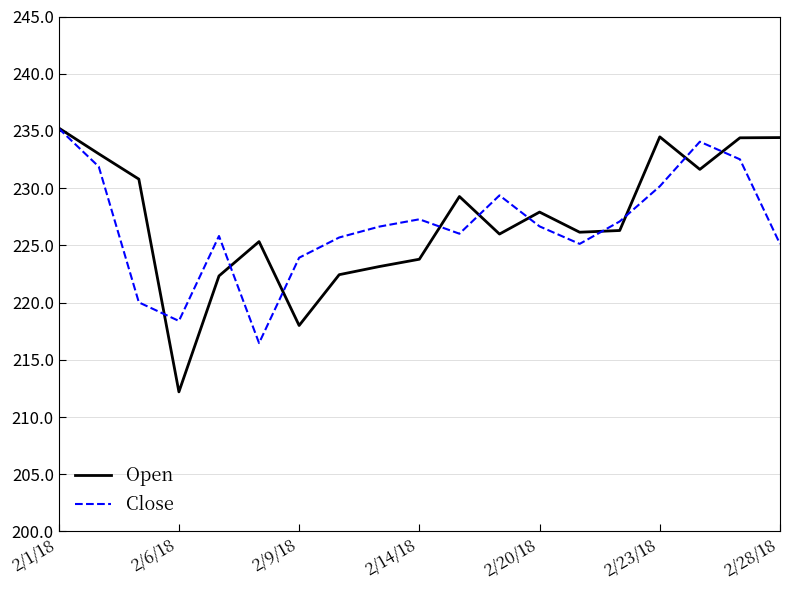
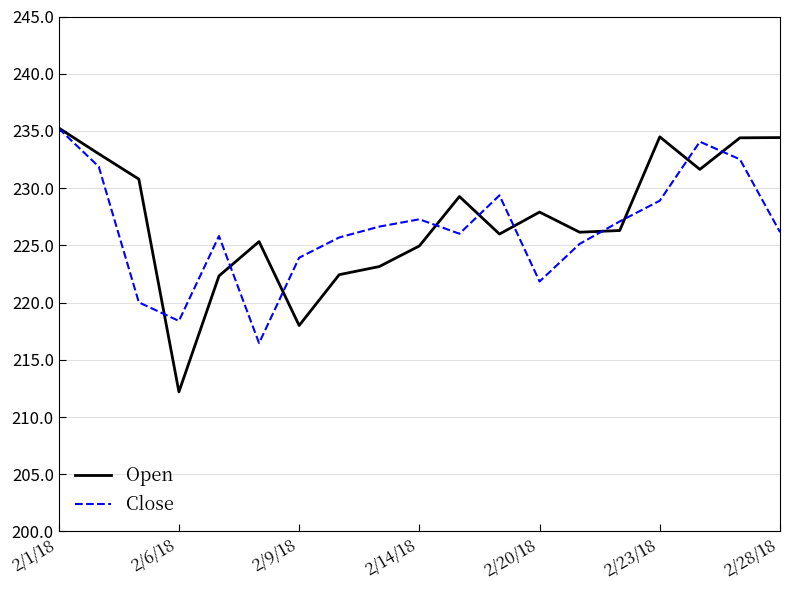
Open, 2/14/18: 223.8 -> 224.9
Close, 2/20/18: 226.7 -> 221.8
Close, 2/23/18: 230.2 -> 228.9
Close, 2/28/18: 225.1 -> 226.2
